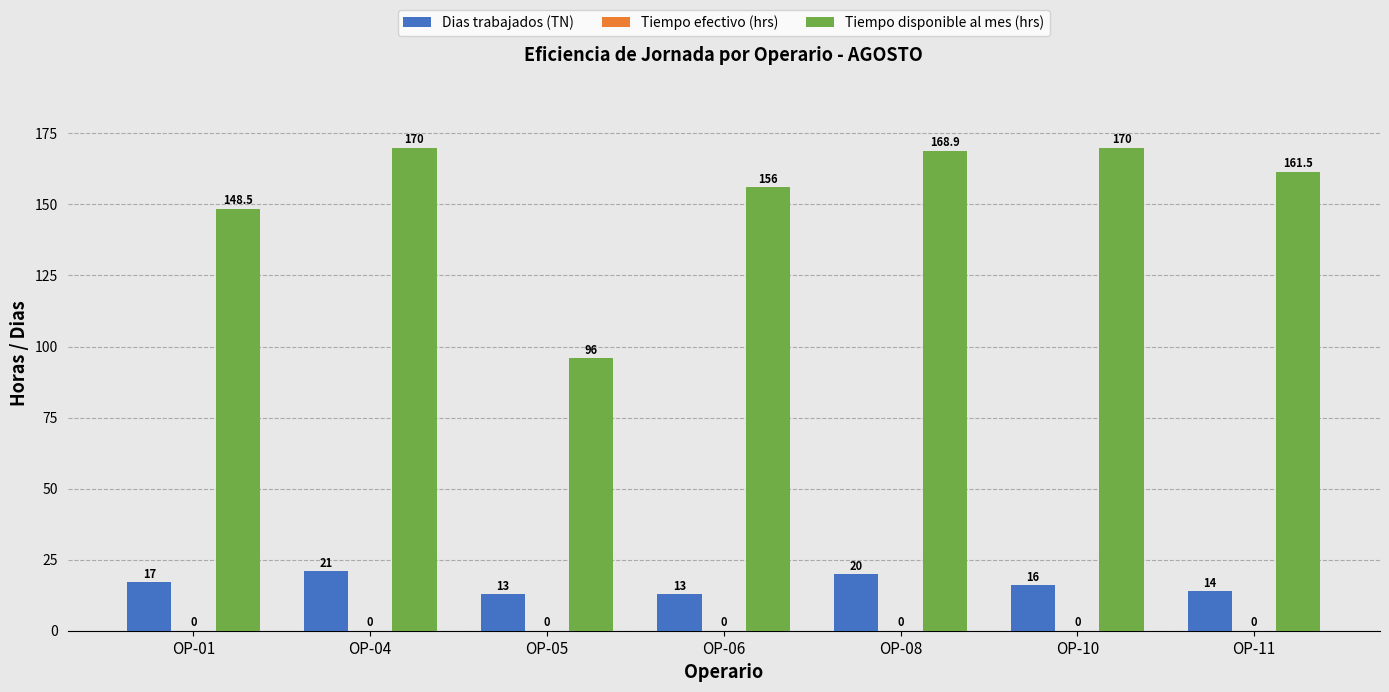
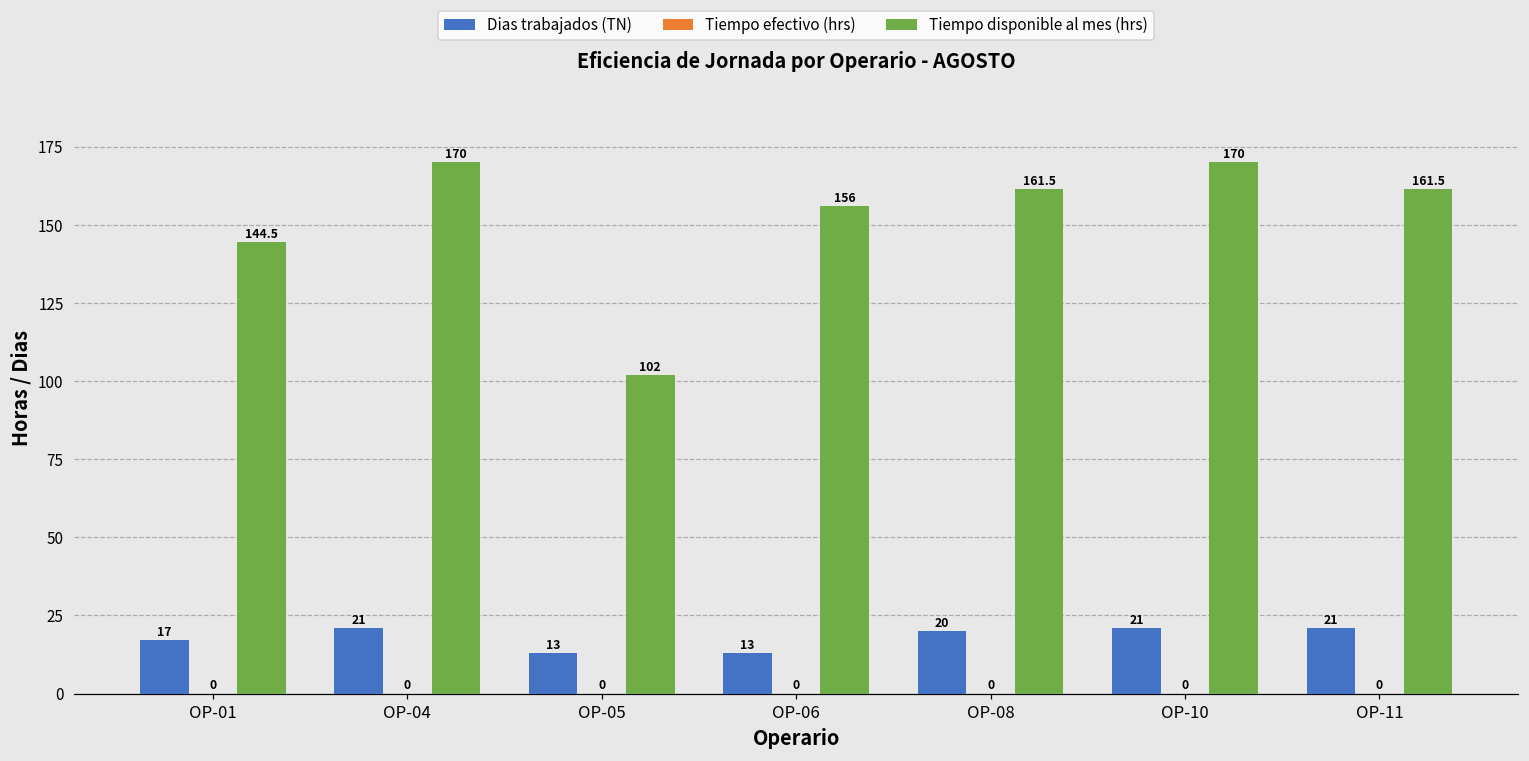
Tiempo disponible al mes (hrs), OP-01: 148.5 -> 144.5
Tiempo disponible al mes (hrs), OP-05: 96 -> 102
Tiempo disponible al mes (hrs), OP-08: 168.9 -> 161.5
Dias trabajados (TN), OP-10: 16 -> 21
Dias trabajados (TN), OP-11: 14 -> 21
